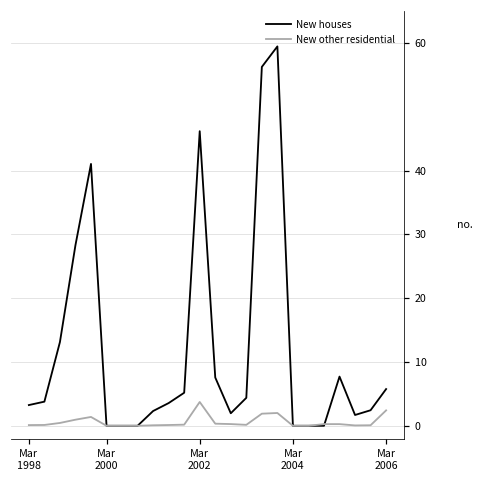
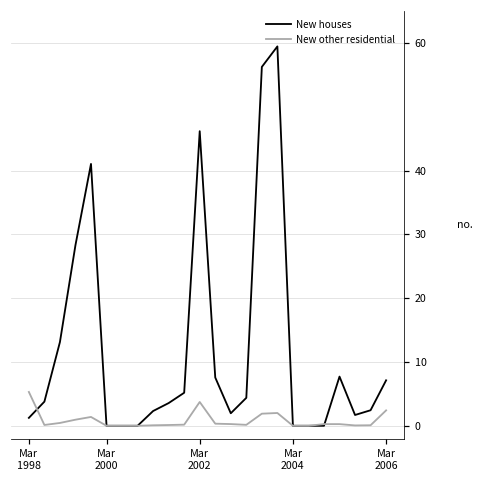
New houses, Mar 1998: 3 -> 1
New other residential, Mar 1998: 0 -> 5
New houses, Mar 2006: 6 -> 7
